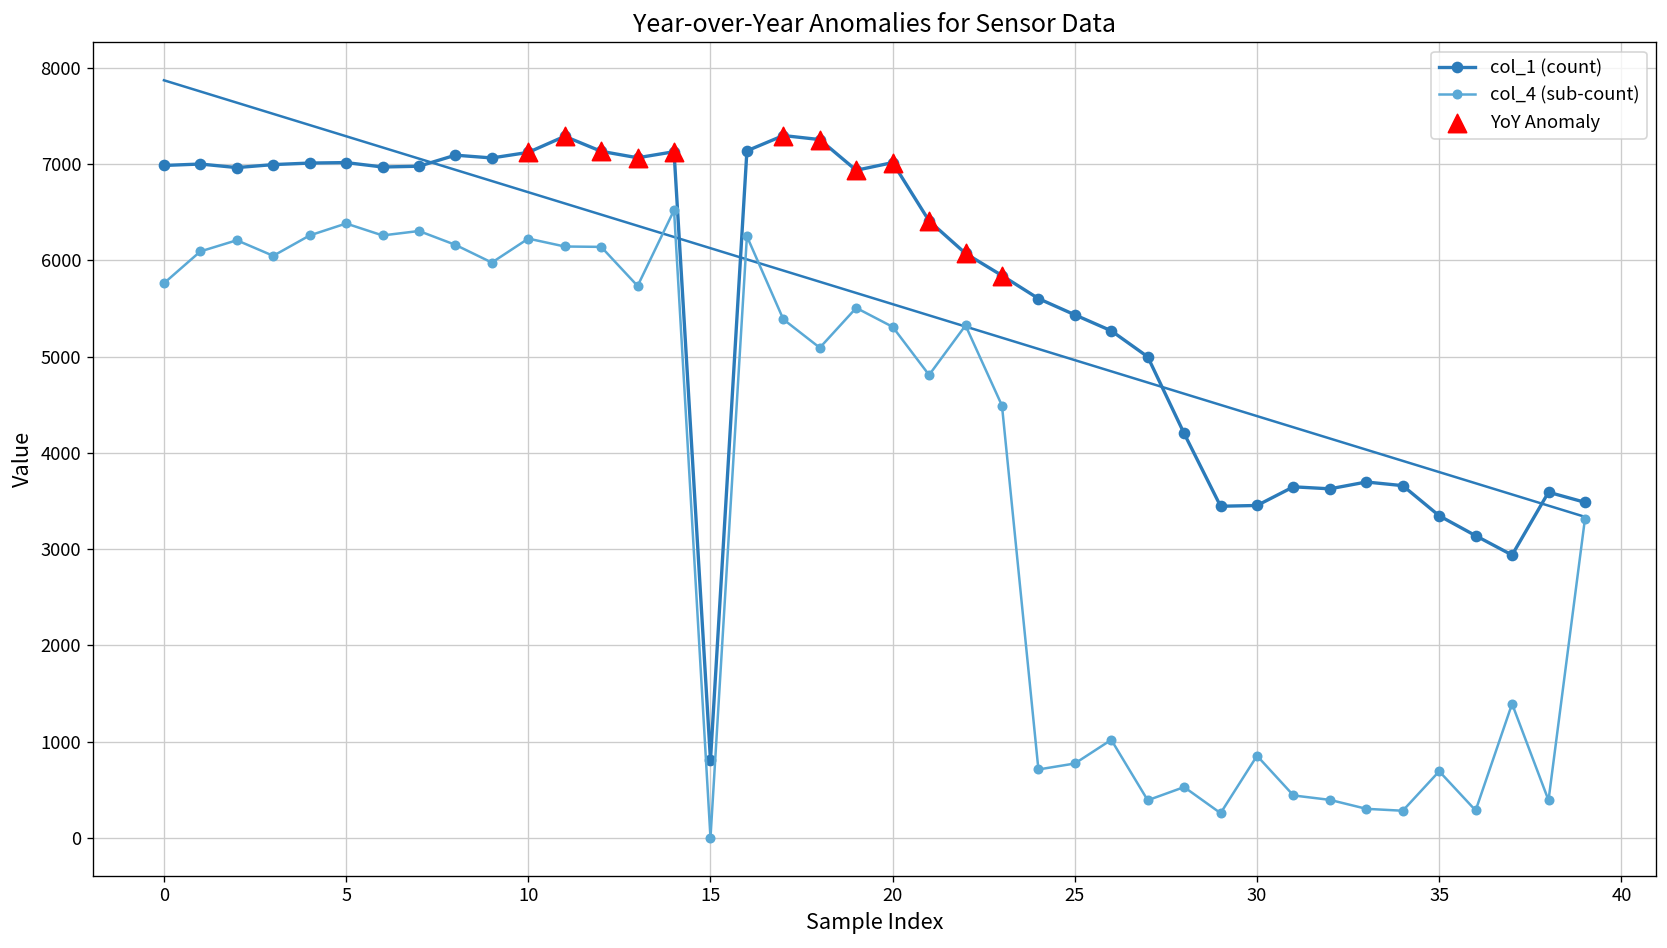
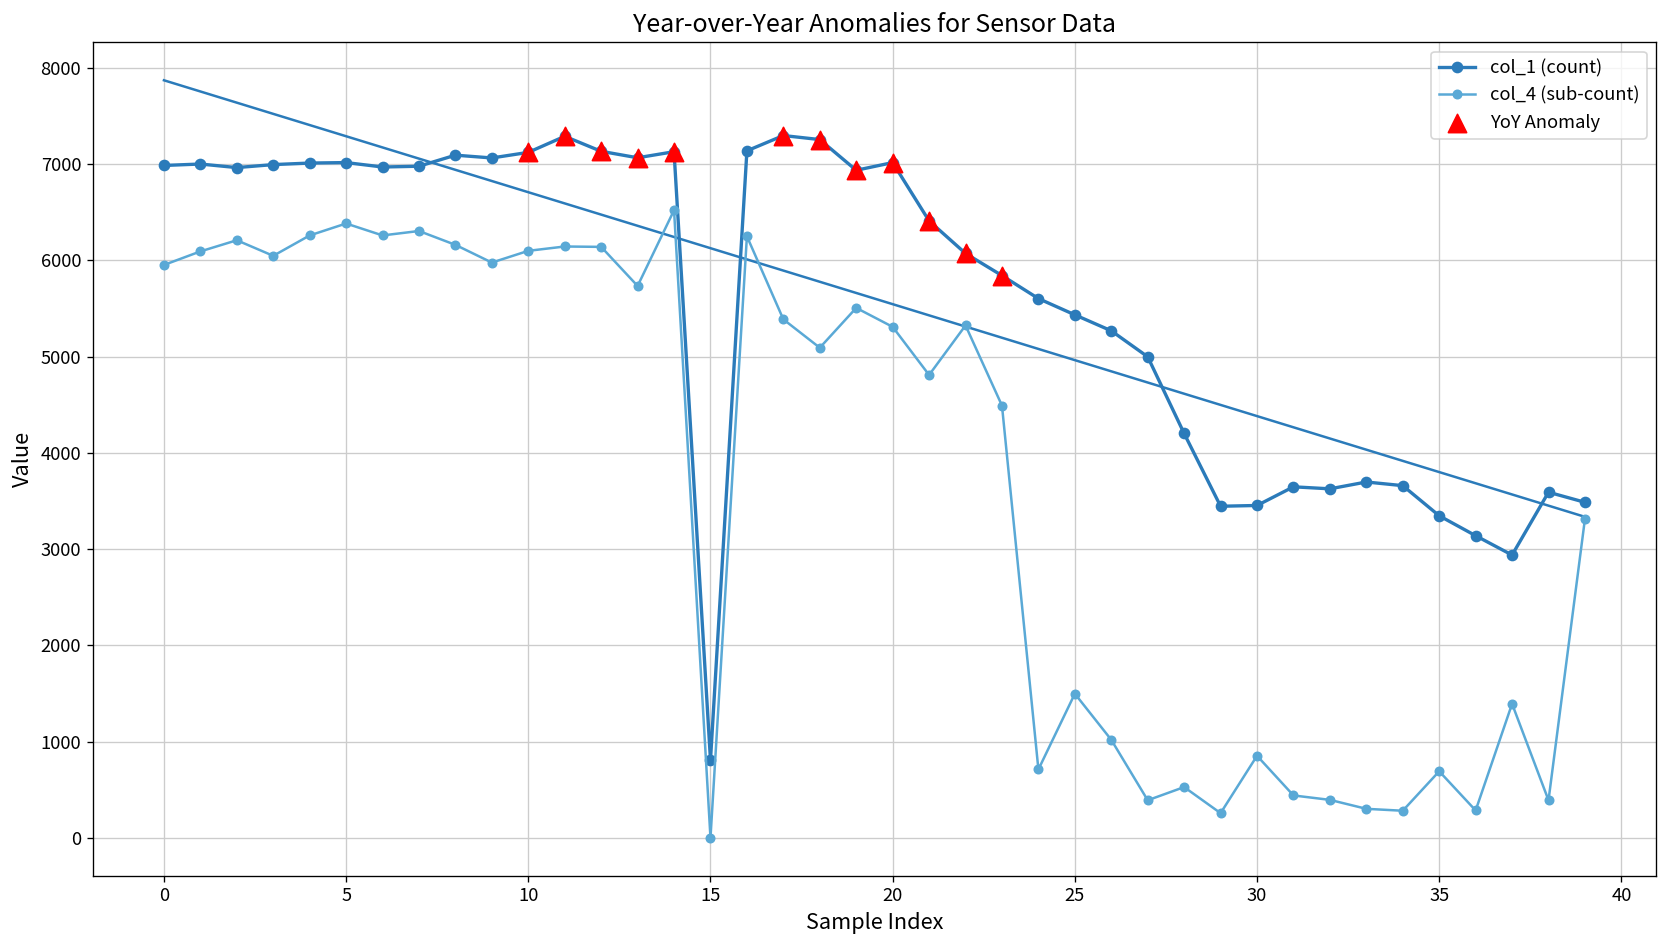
col_4 (sub-count), 0: 5800 -> 6000
col_4 (sub-count), 10: 6200 -> 6100
col_4 (sub-count), 25: 800 -> 1500
